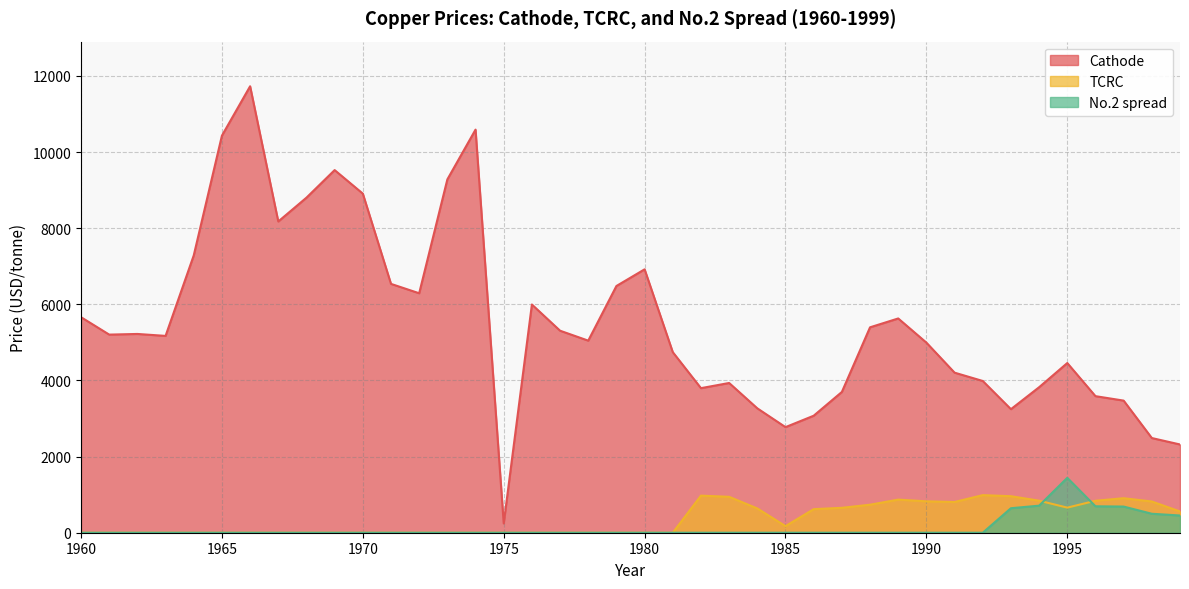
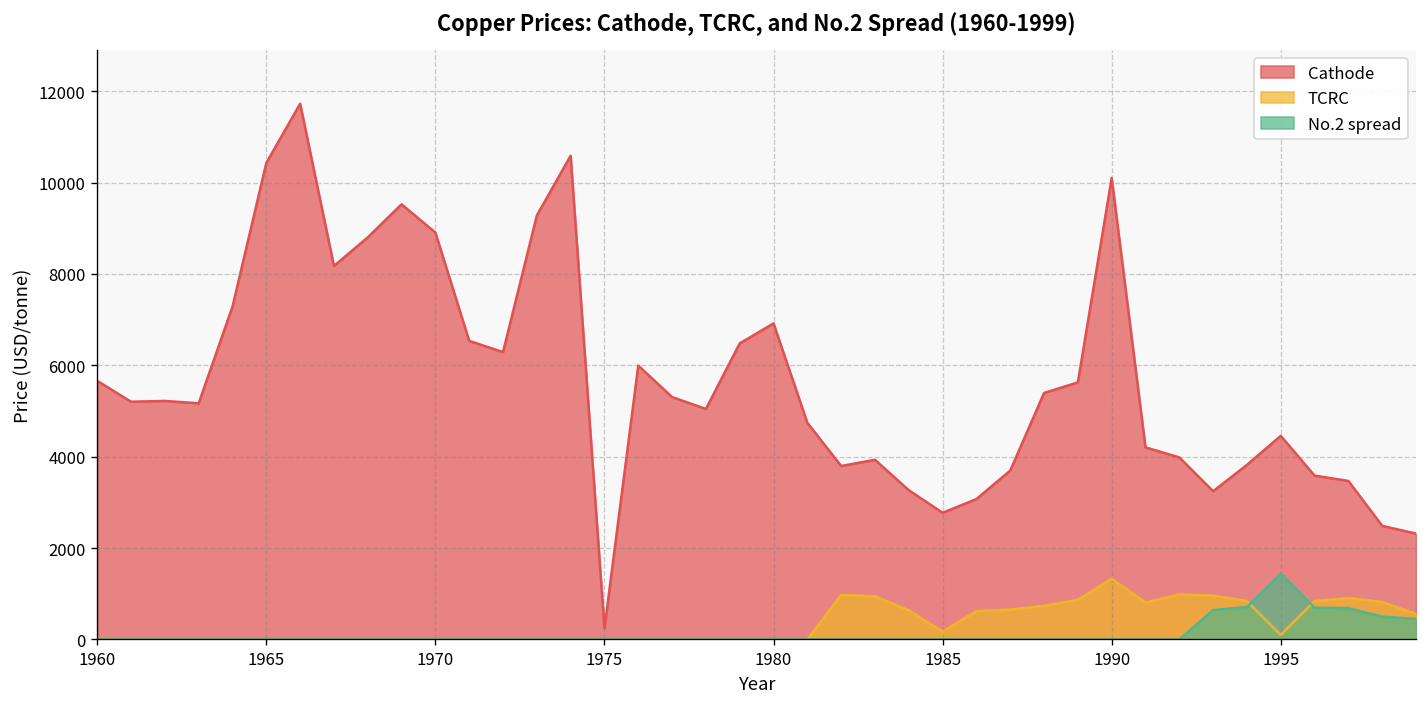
Cathode, 1990: 5000 -> 10100
TCRC, 1990: 800 -> 1300
TCRC, 1995: 700 -> 100
